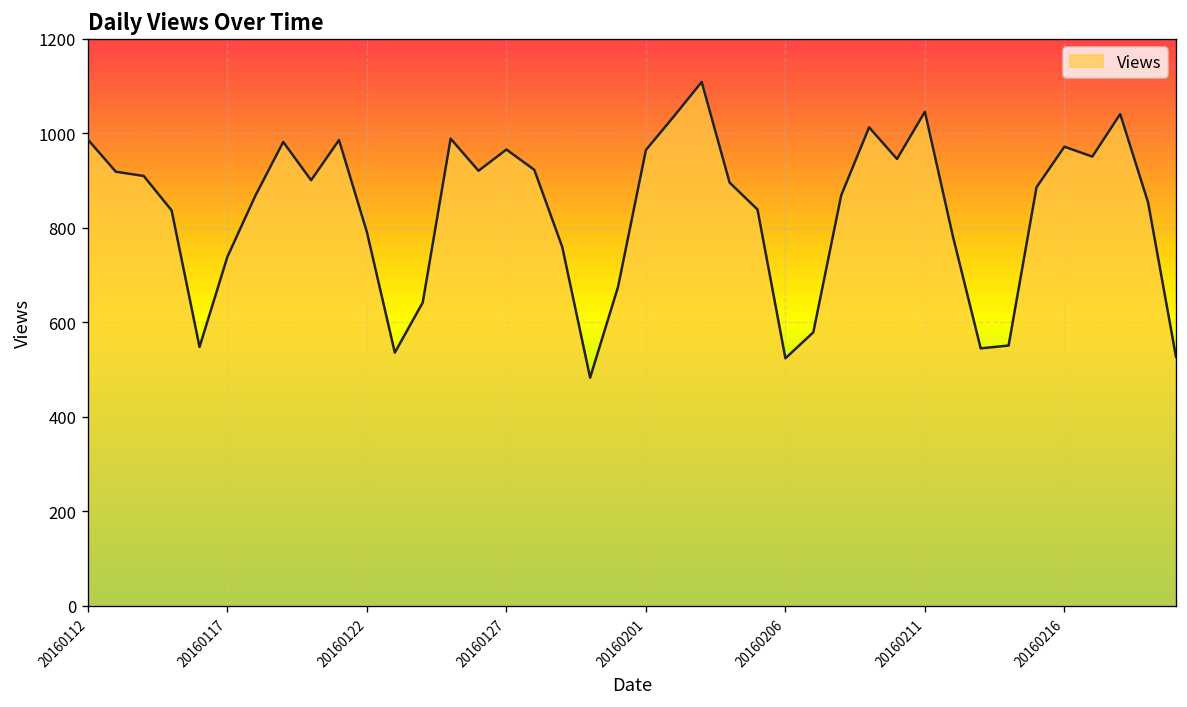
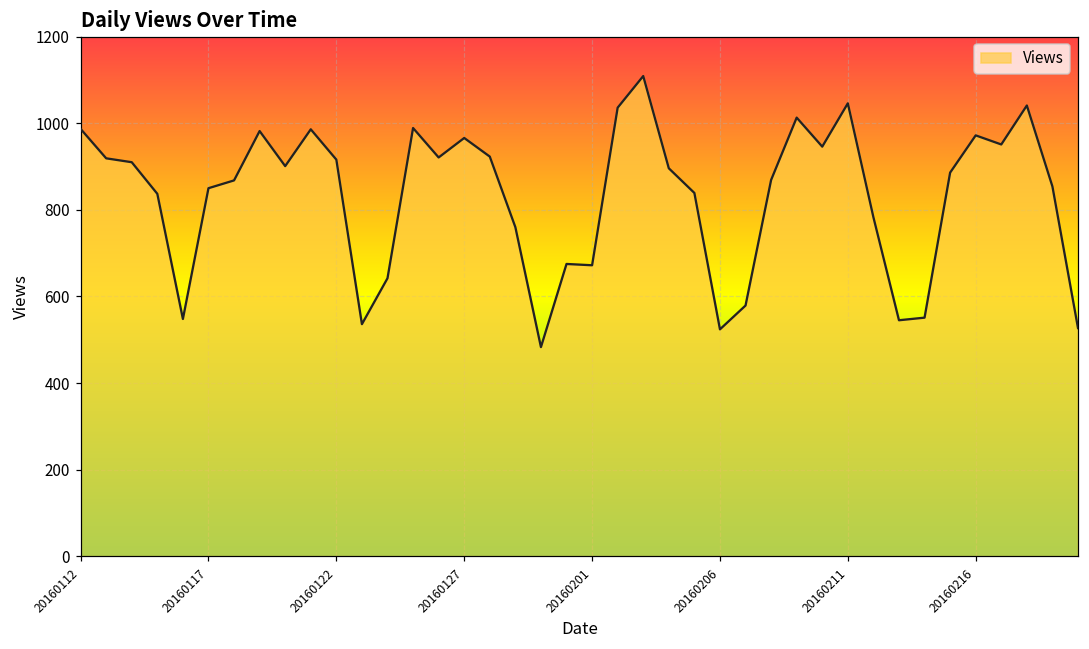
20160117: 740 -> 850
20160122: 790 -> 920
20160201: 970 -> 670
